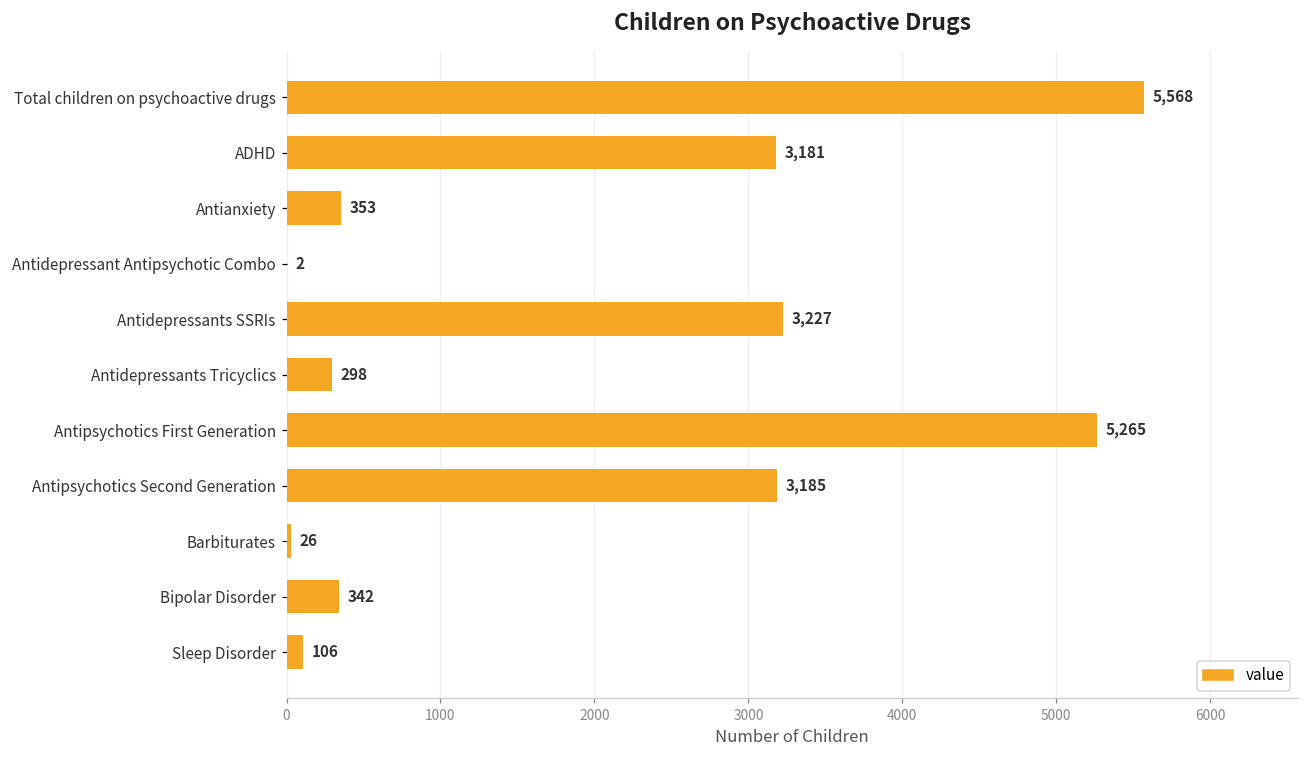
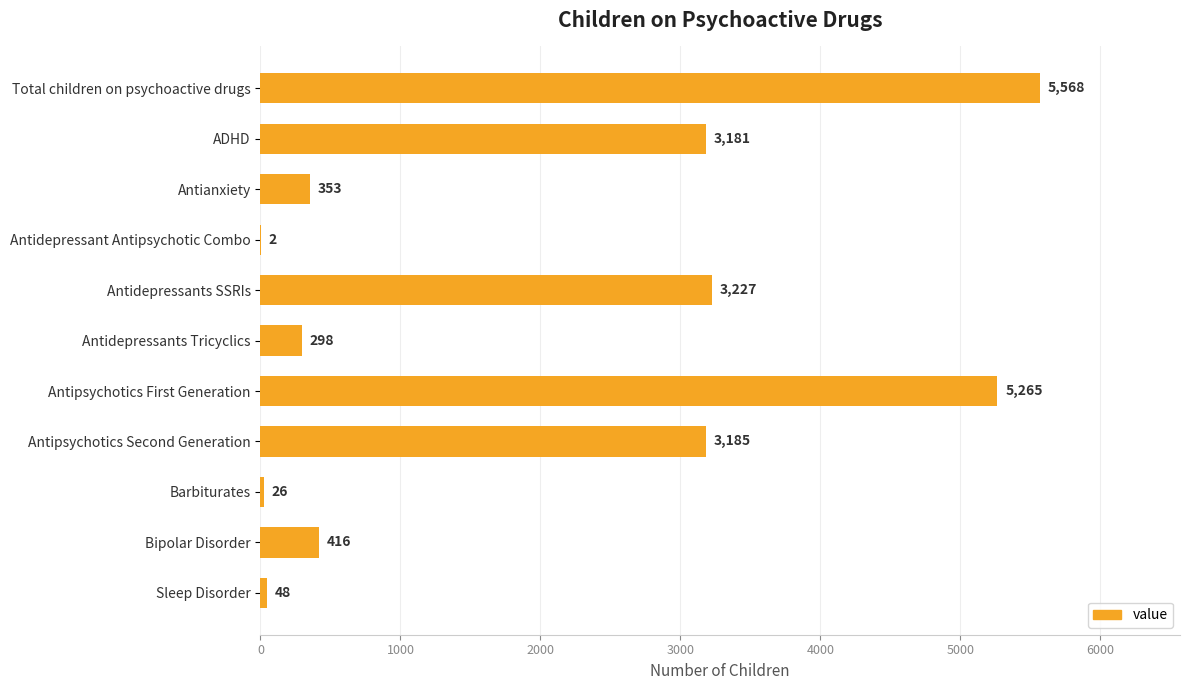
Bipolar Disorder: 342 -> 416
Sleep Disorder: 106 -> 48
